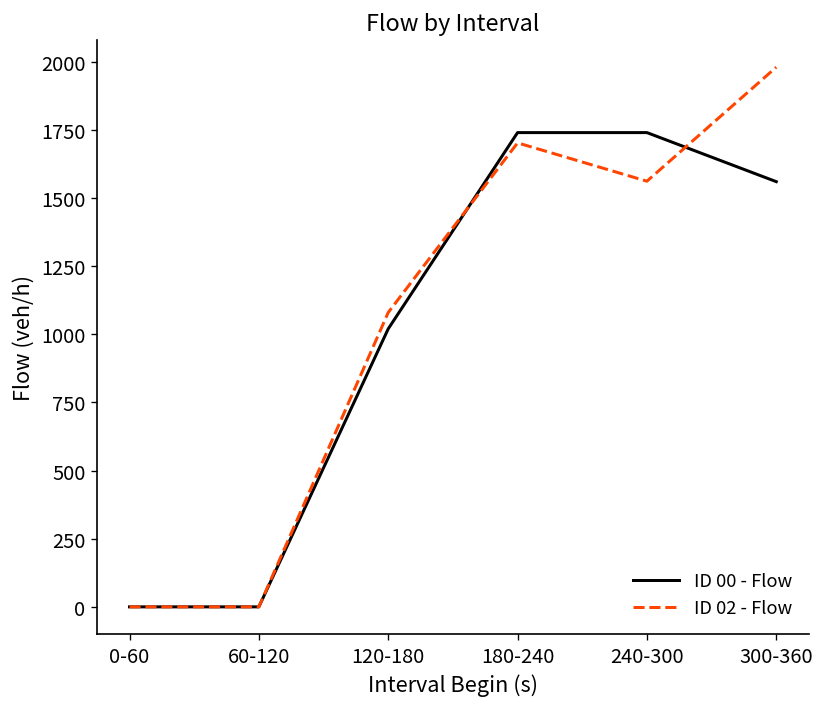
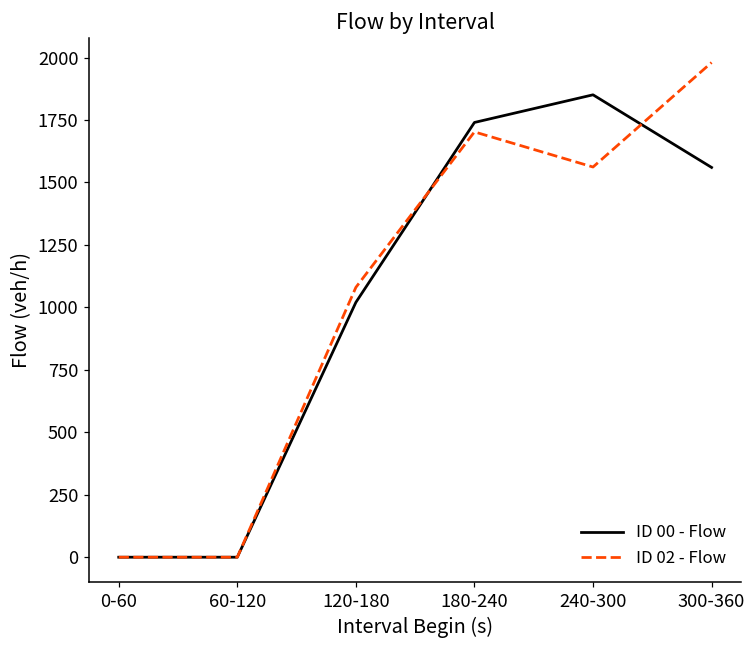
ID 00 - Flow, 240-300: 1740 -> 1850
